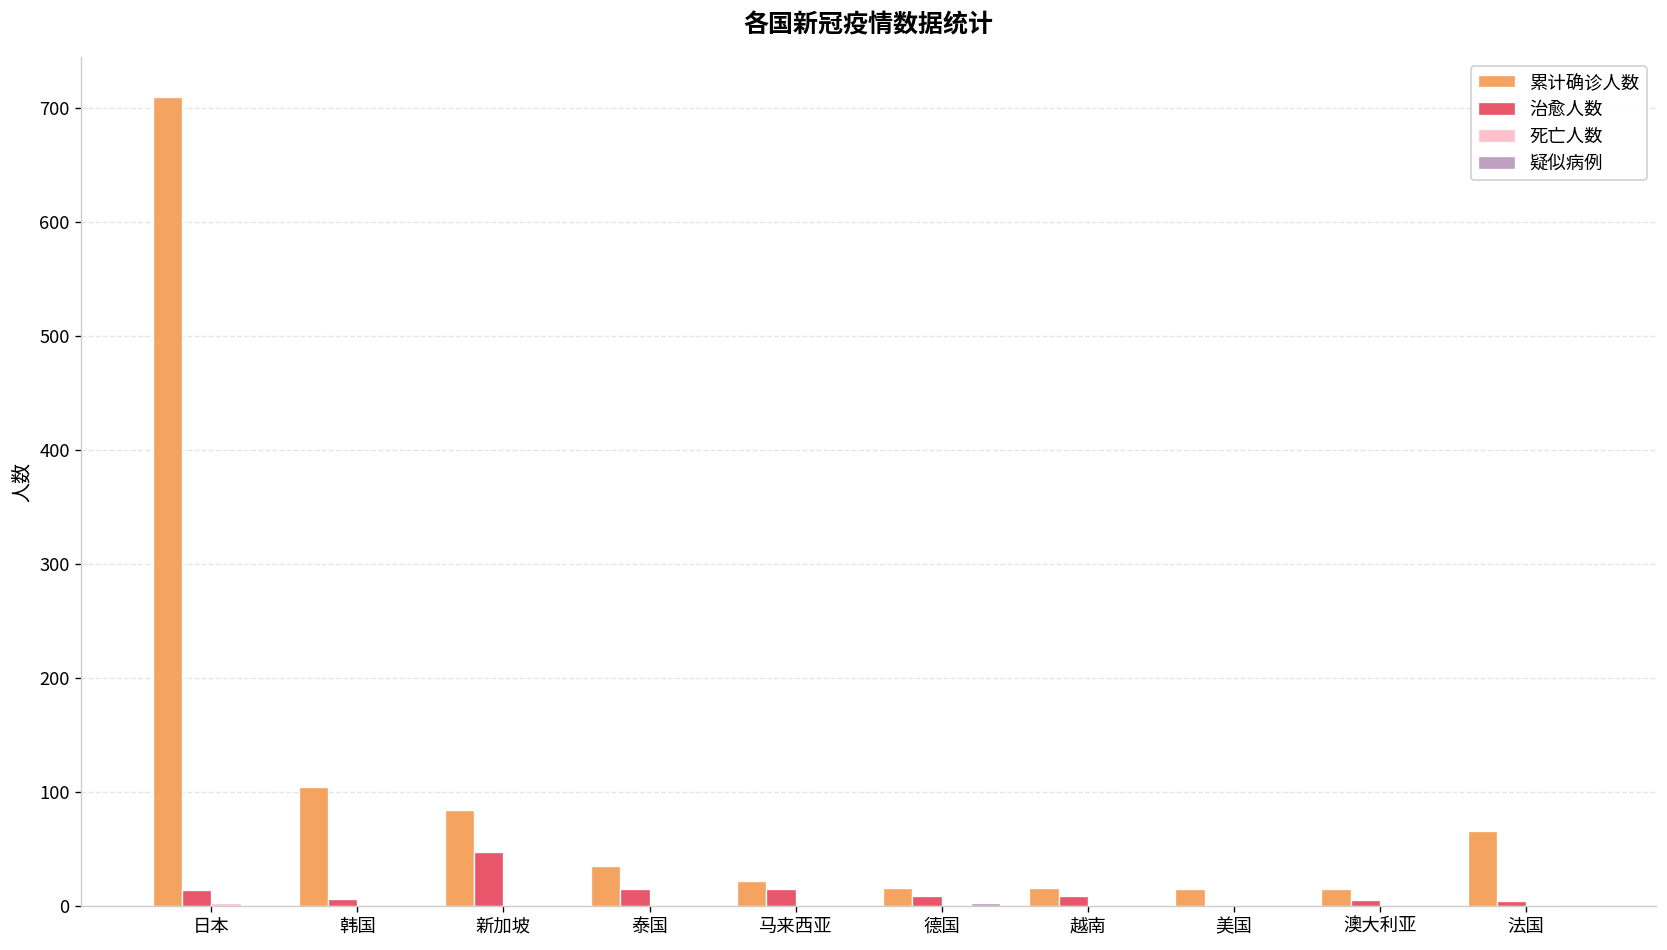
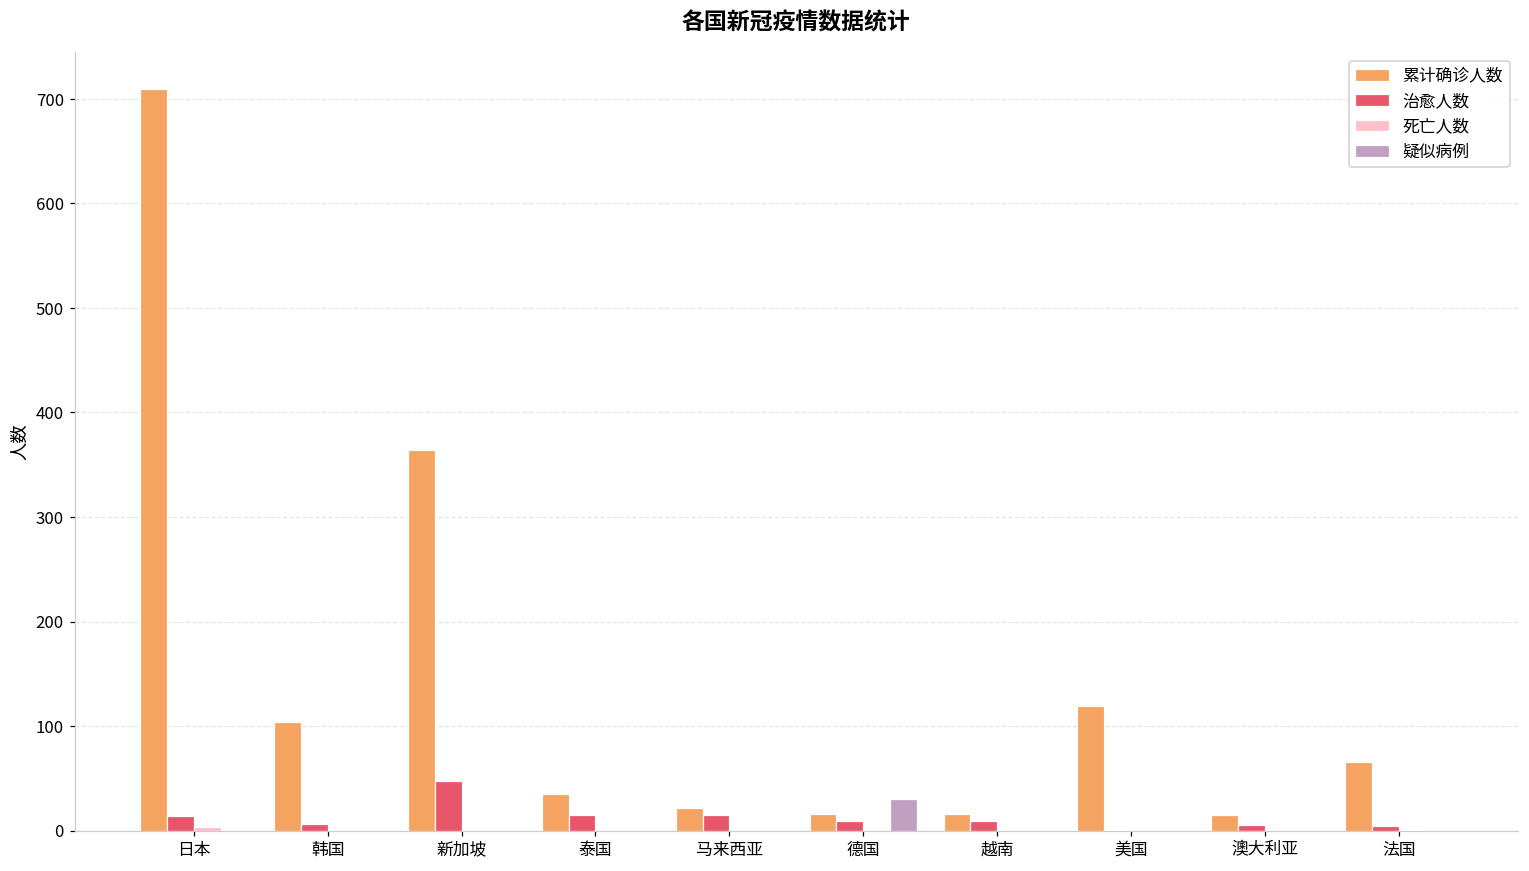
累计确诊人数, 新加坡: 80 -> 360
疑似病例, 德国: 0 -> 30
累计确诊人数, 美国: 20 -> 120
